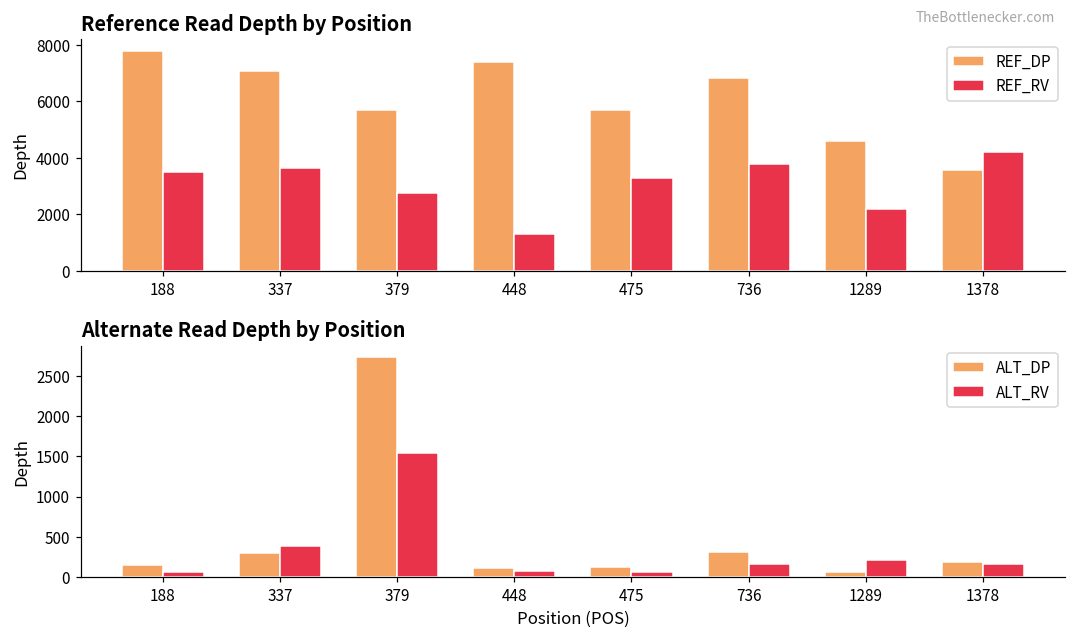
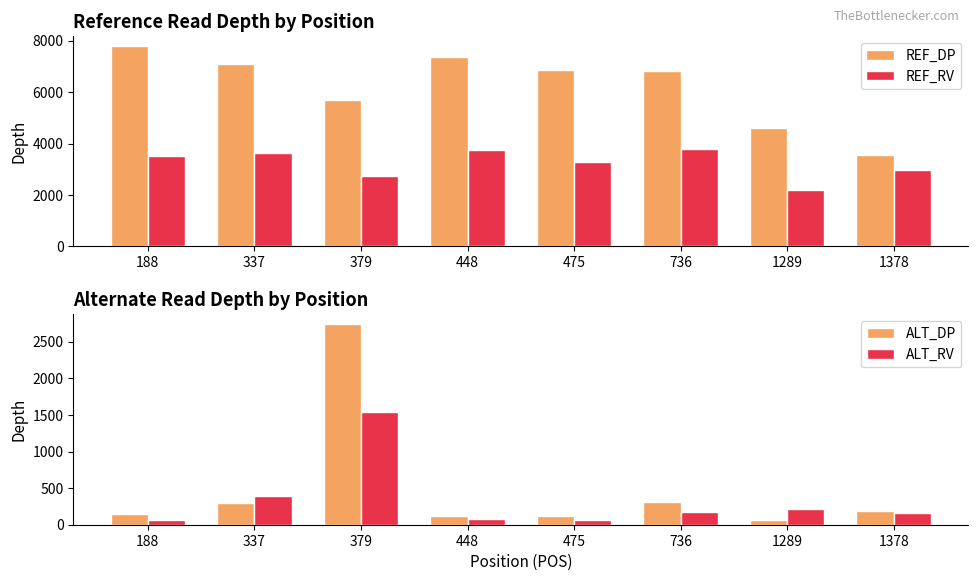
Reference Read Depth by Position, REF_RV, 448: 1300 -> 3800
Reference Read Depth by Position, REF_DP, 475: 5700 -> 6900
Reference Read Depth by Position, REF_RV, 1378: 4200 -> 3000
